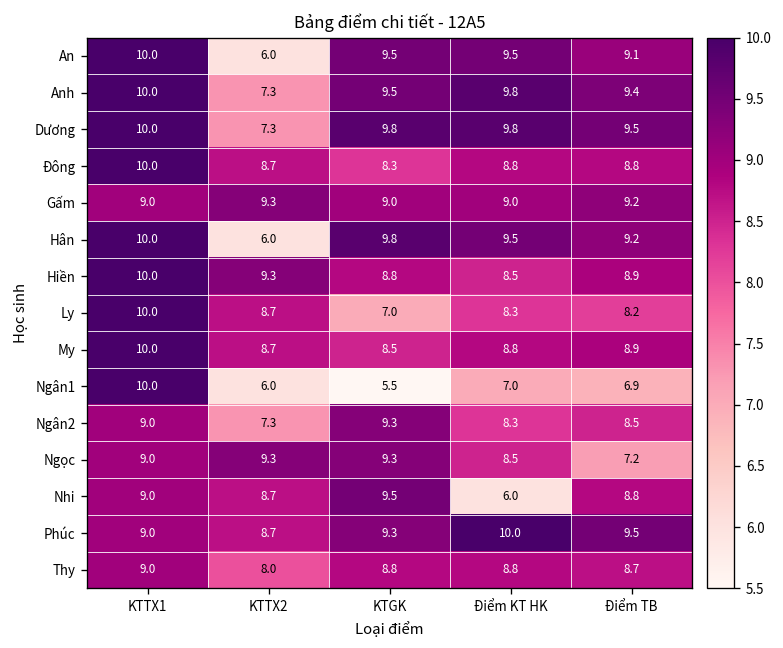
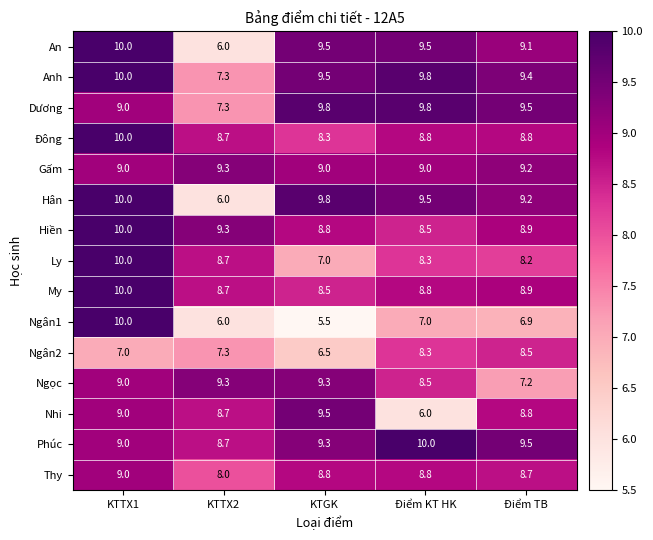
Dương, KTTX1: 10.0 -> 9.0
Ngân2, KTTX1: 9.0 -> 7.0
Ngân2, KTGK: 9.3 -> 6.5
